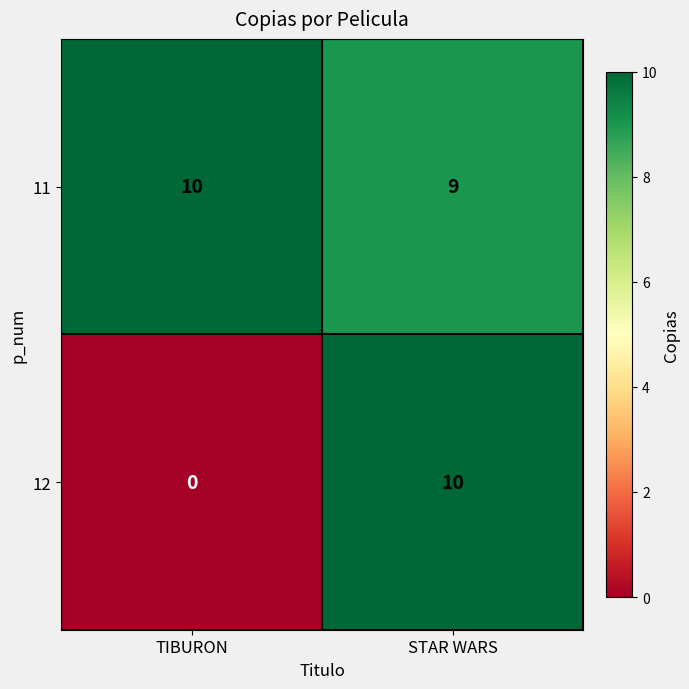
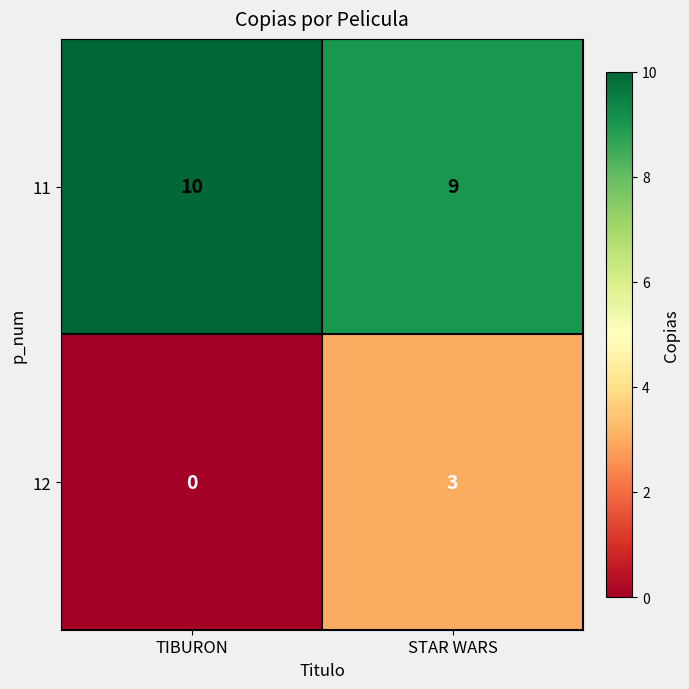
12, STAR WARS: 10 -> 3
